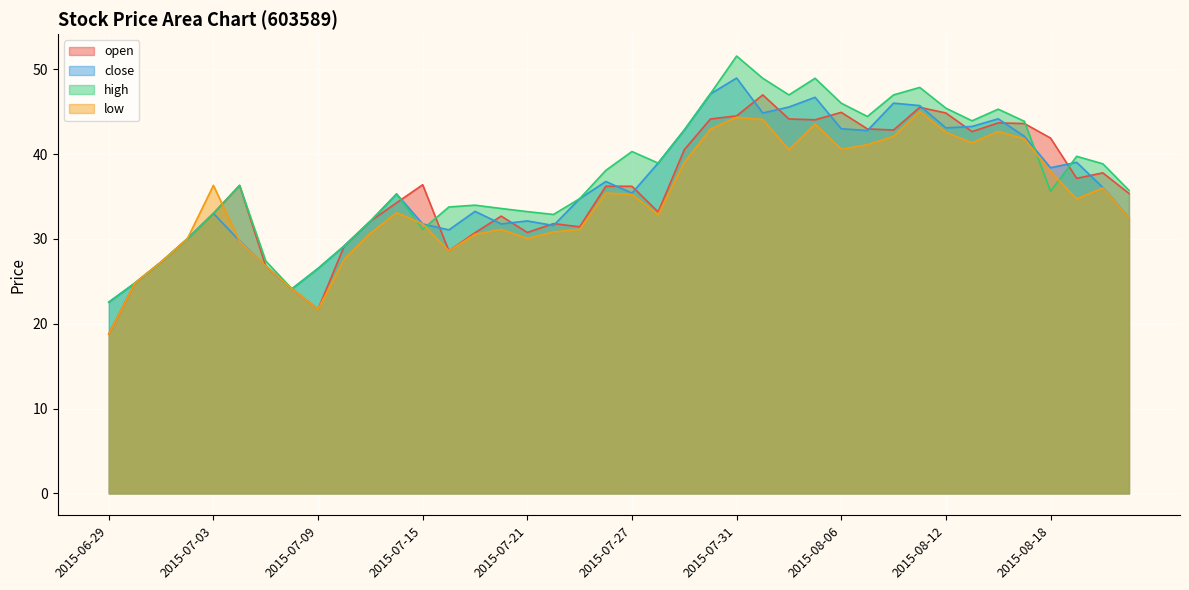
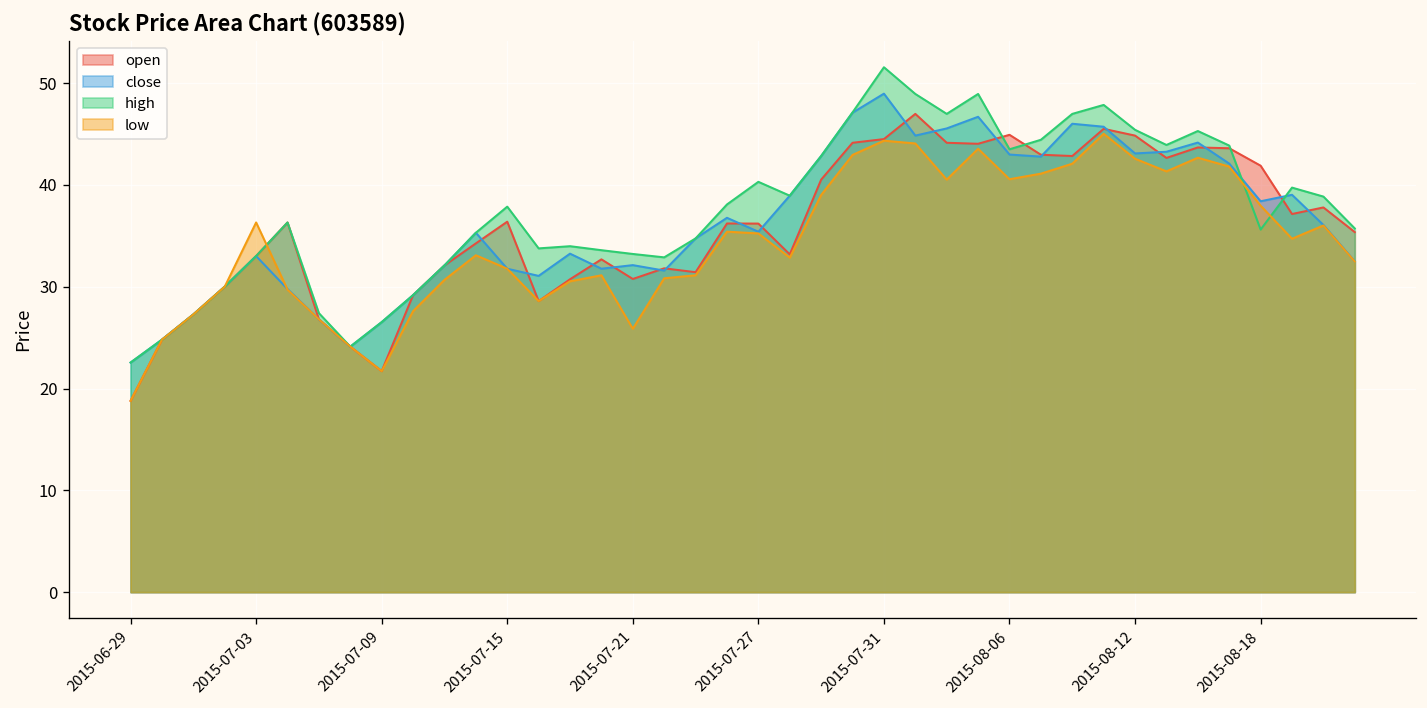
high, 2015-07-15: 31 -> 38
low, 2015-07-21: 30 -> 26
high, 2015-08-06: 46 -> 44
